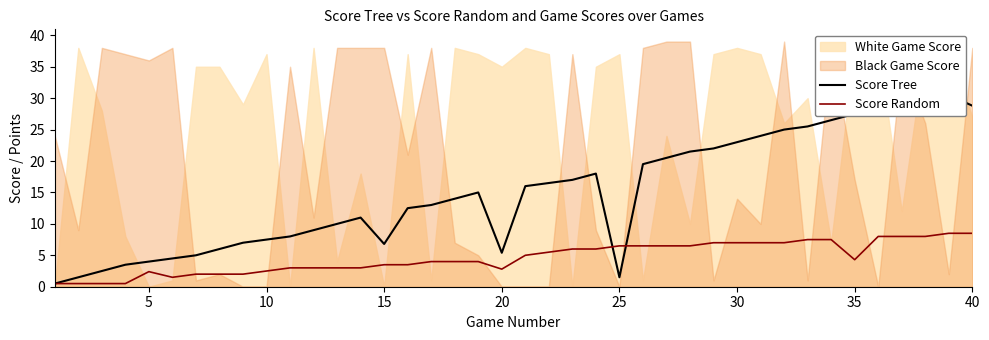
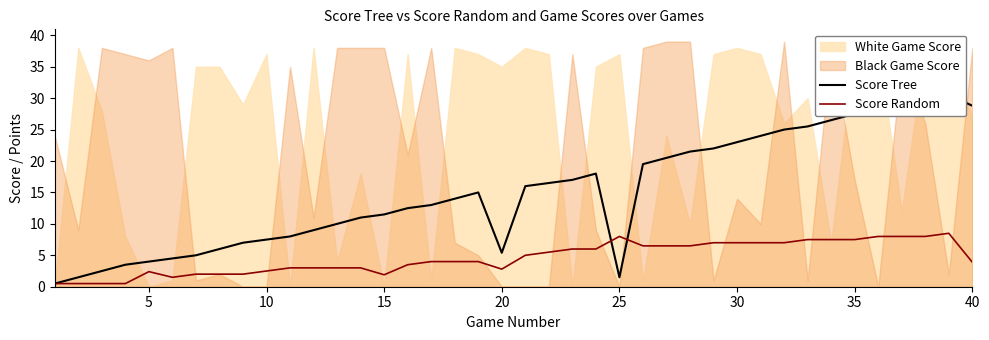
Score Tree, 15: 7 -> 12
Score Random, 15: 4 -> 2
Score Random, 25: 7 -> 8
Score Random, 35: 4 -> 8
Score Random, 40: 9 -> 4
